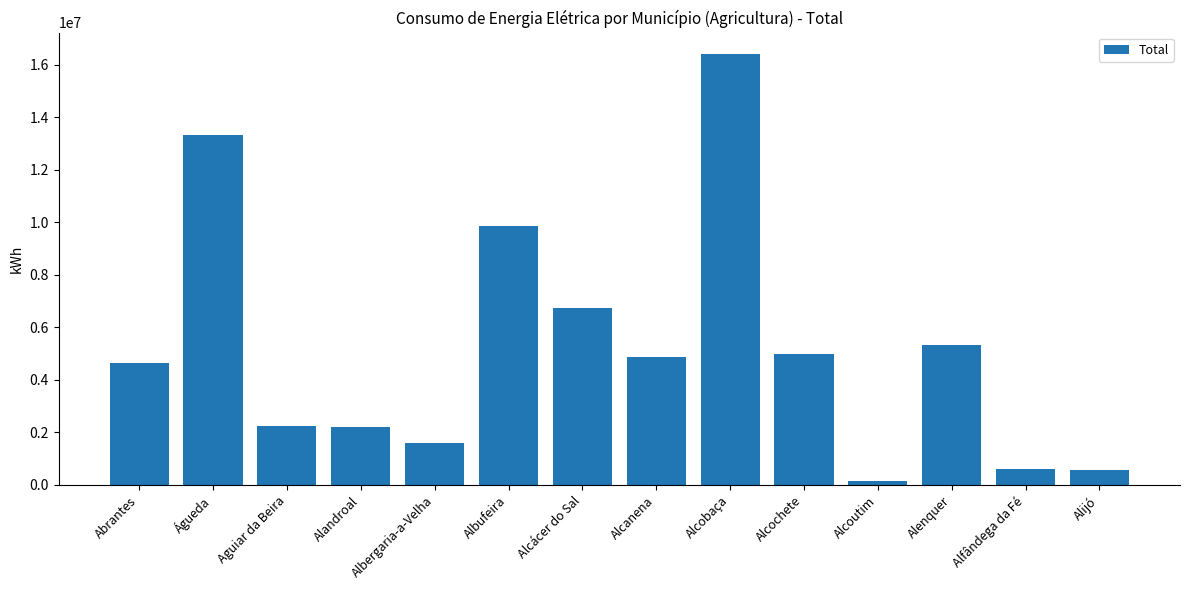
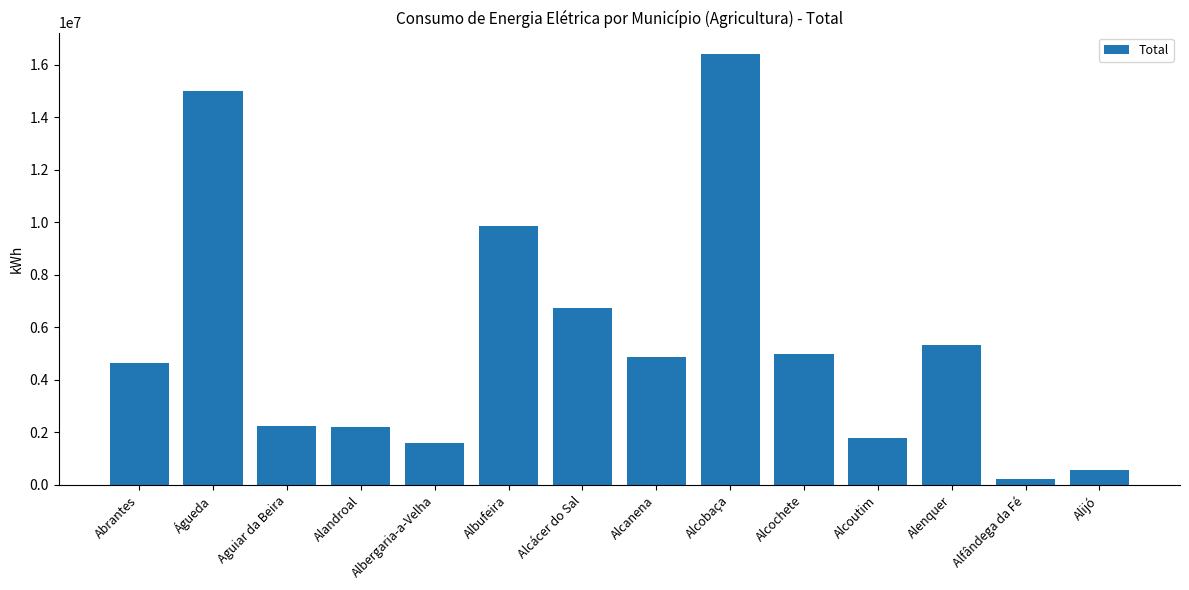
Águeda: 13300000 -> 15000000
Alcoutim: 200000 -> 1800000
Alfândega da Fé: 600000 -> 200000
